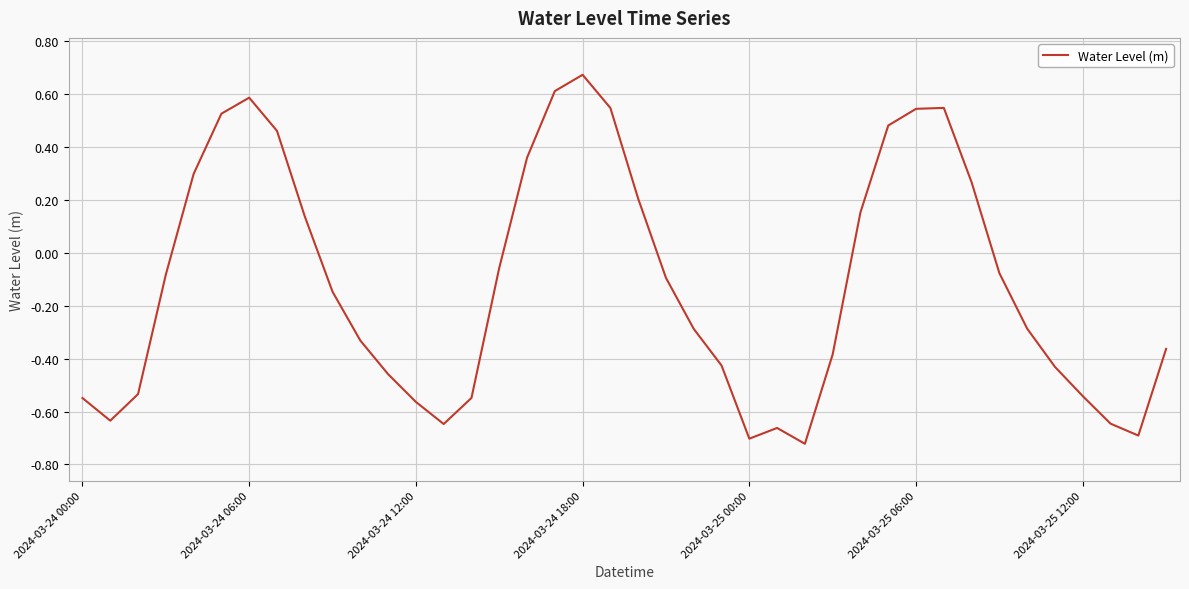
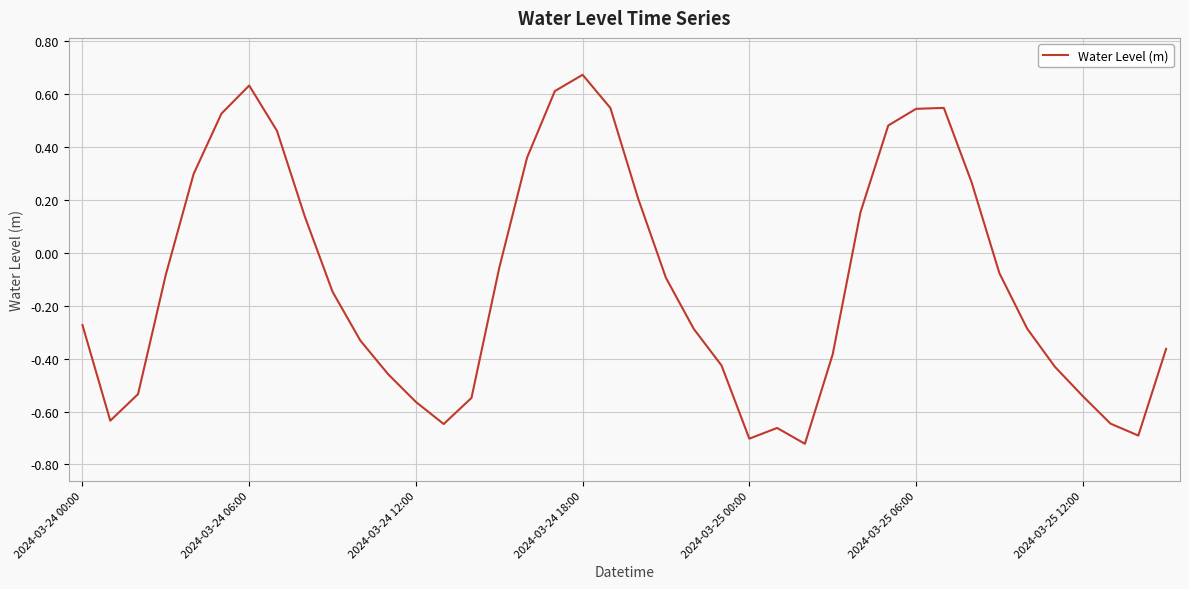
2024-03-24 00:00: -0.55 -> -0.27
2024-03-24 06:00: 0.59 -> 0.63
